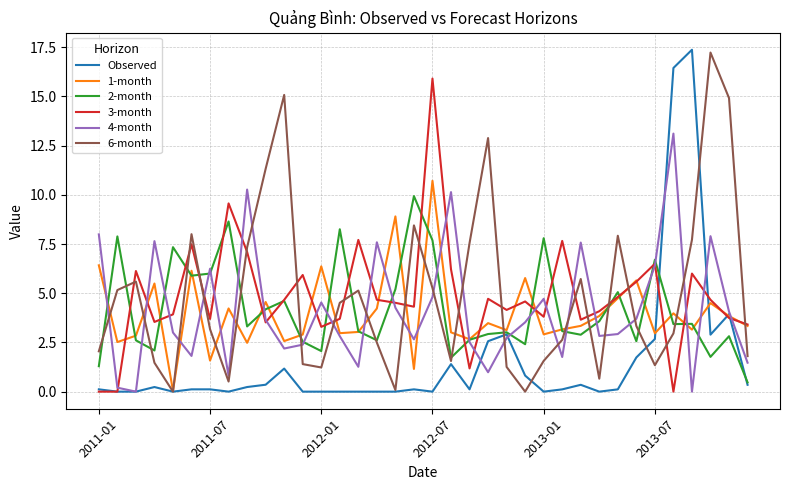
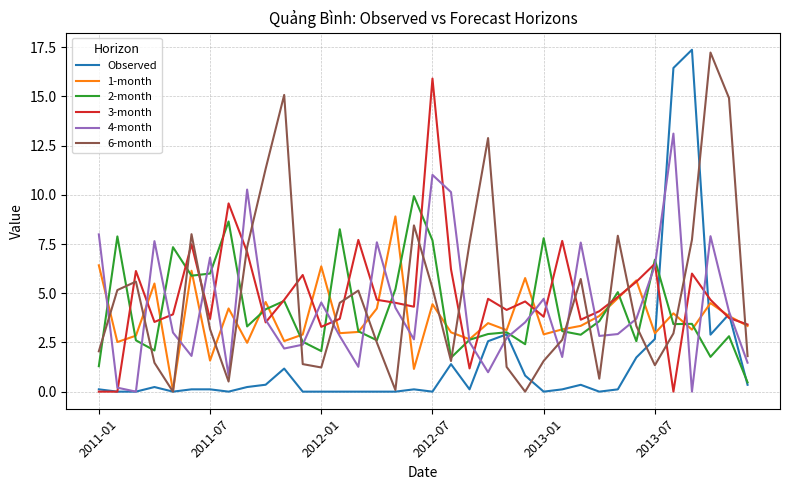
4-month, 2011-07: 6.2 -> 6.8
1-month, 2012-07: 10.7 -> 4.4
4-month, 2012-07: 4.8 -> 11.0
